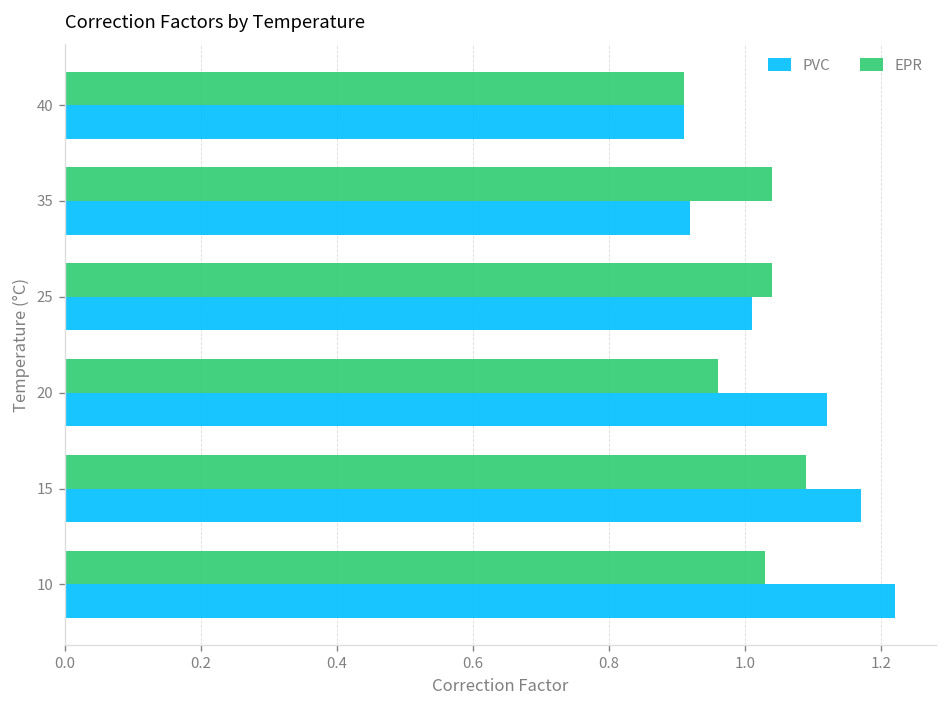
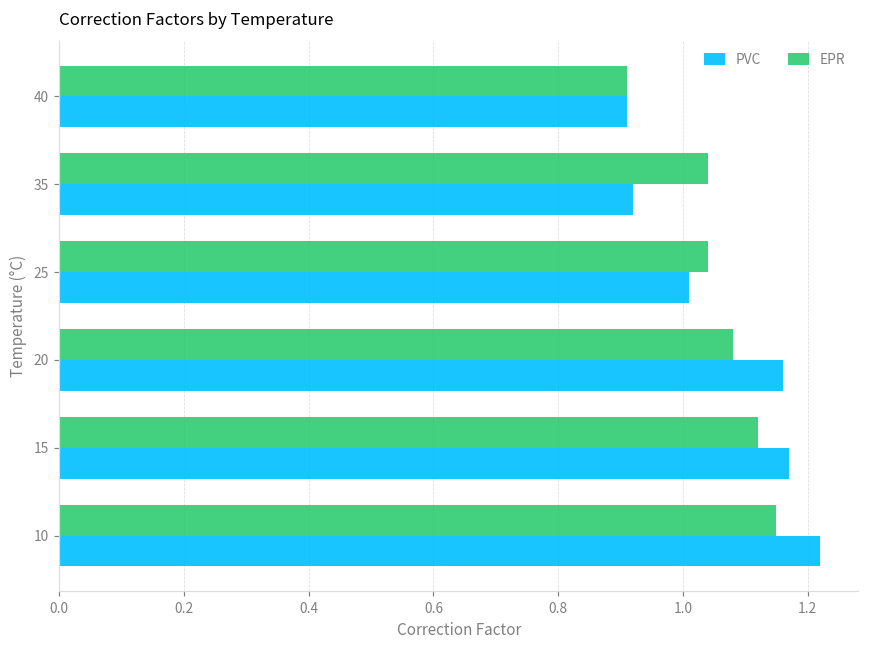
EPR, 20: 0.96 -> 1.08
PVC, 20: 1.12 -> 1.16
EPR, 15: 1.09 -> 1.12
EPR, 10: 1.03 -> 1.15
